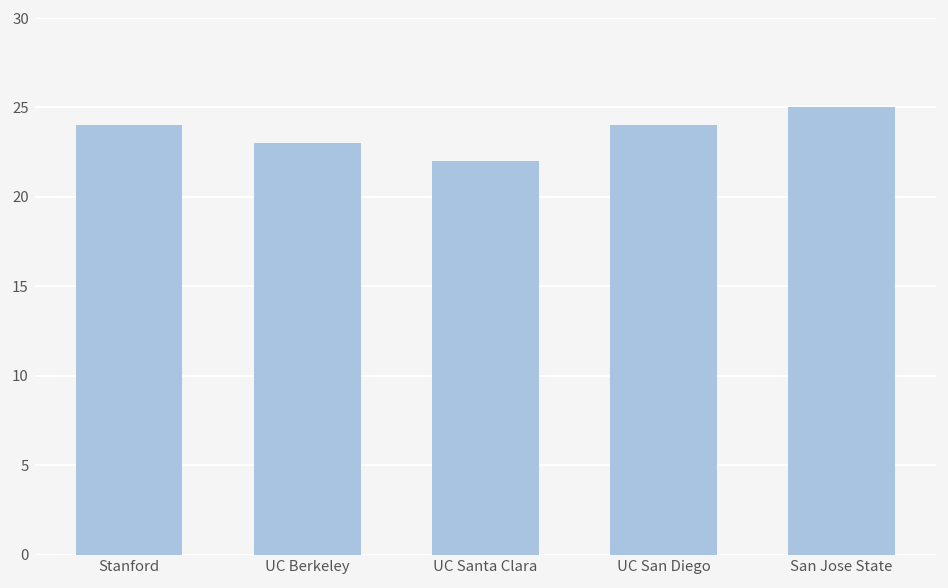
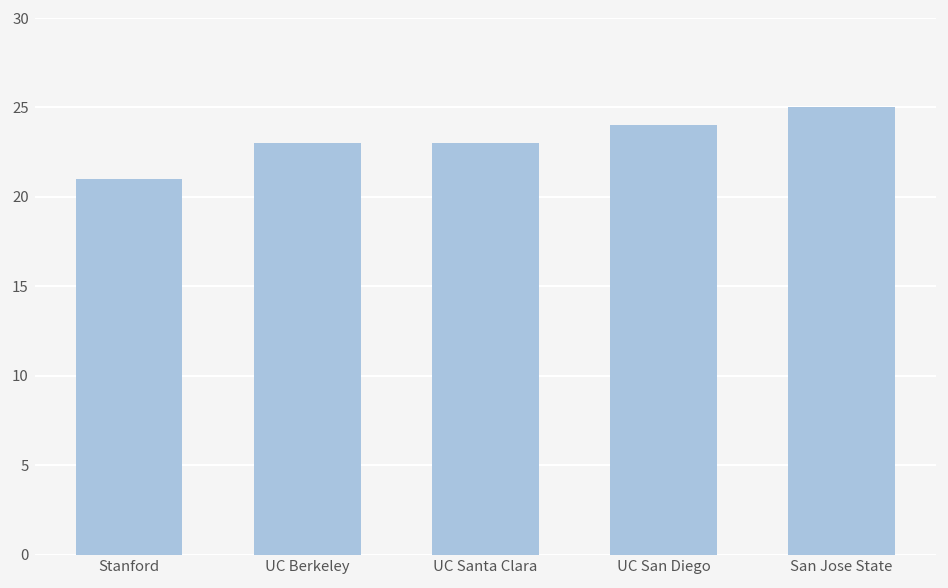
Stanford: 24 -> 21
UC Santa Clara: 22 -> 23
